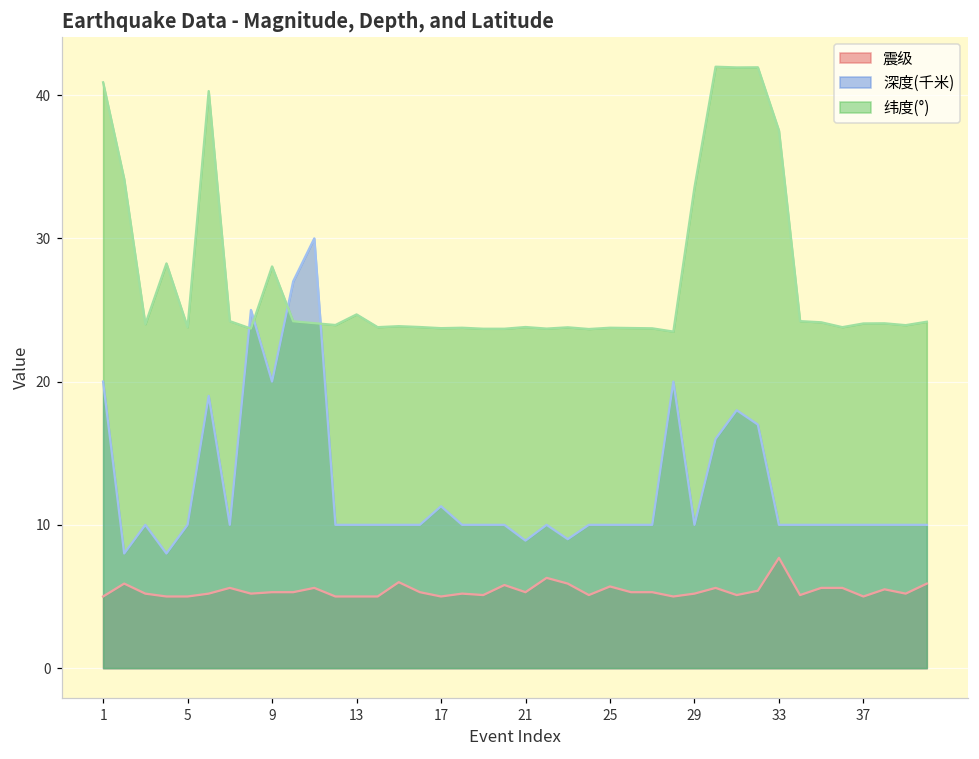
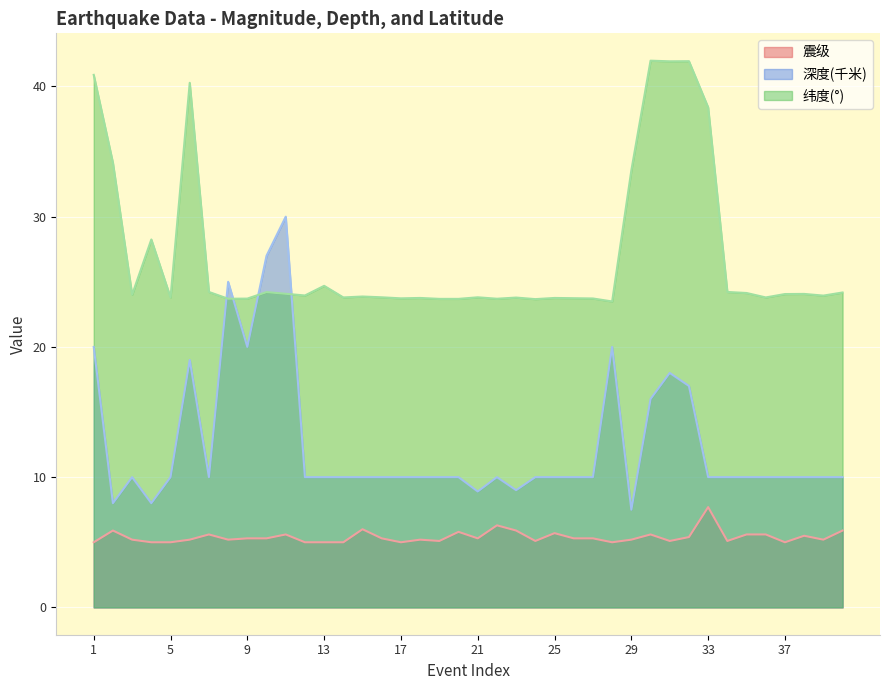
纬度(°), 9: 28.0 -> 23.7
深度(千米), 17: 11.3 -> 10.0
深度(千米), 29: 10.0 -> 7.5
纬度(°), 33: 37.5 -> 38.4
